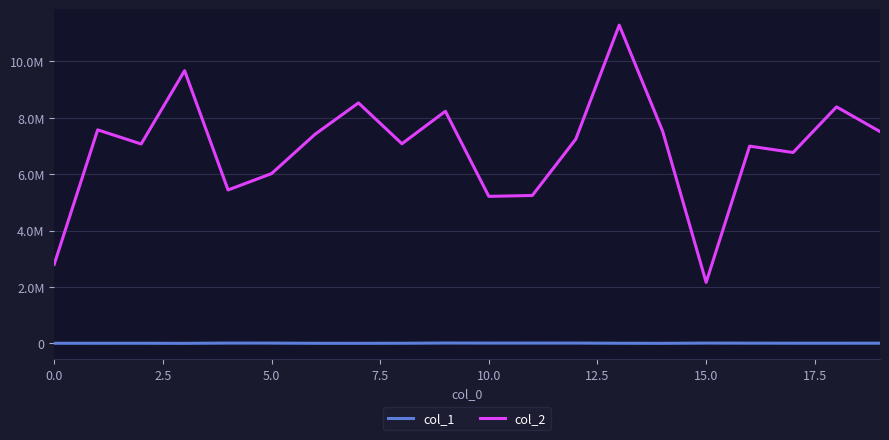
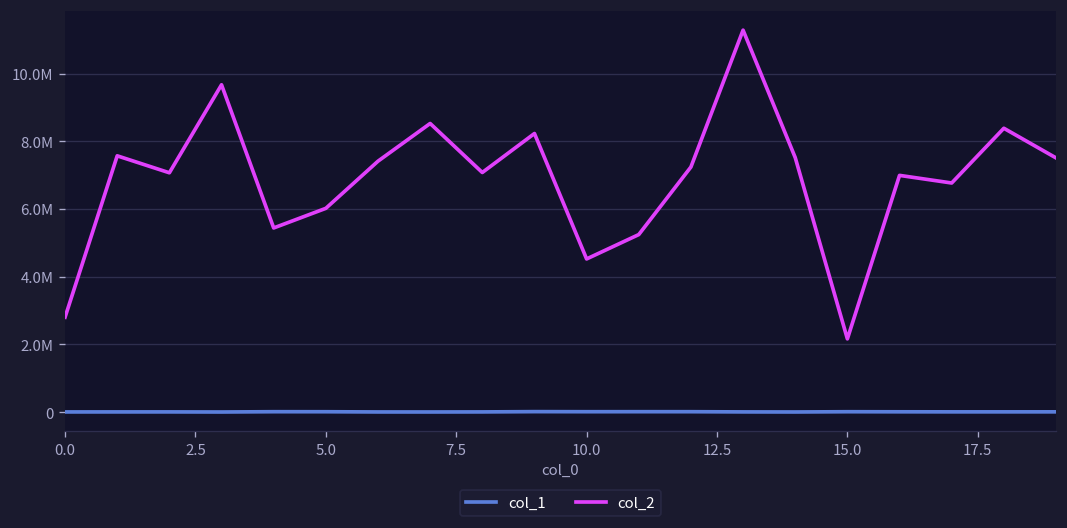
col_2, 10.0: 5200000 -> 4500000
